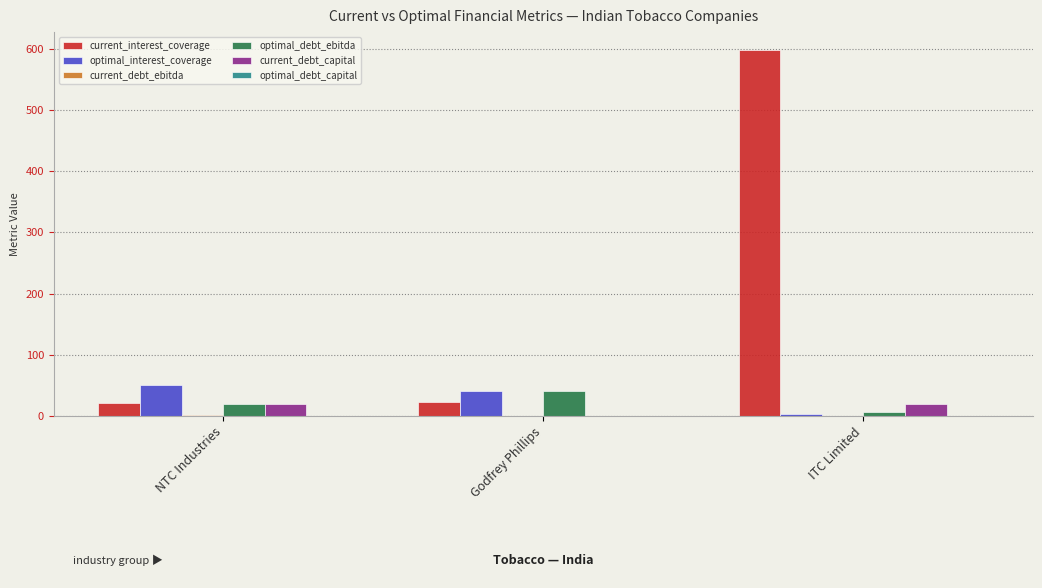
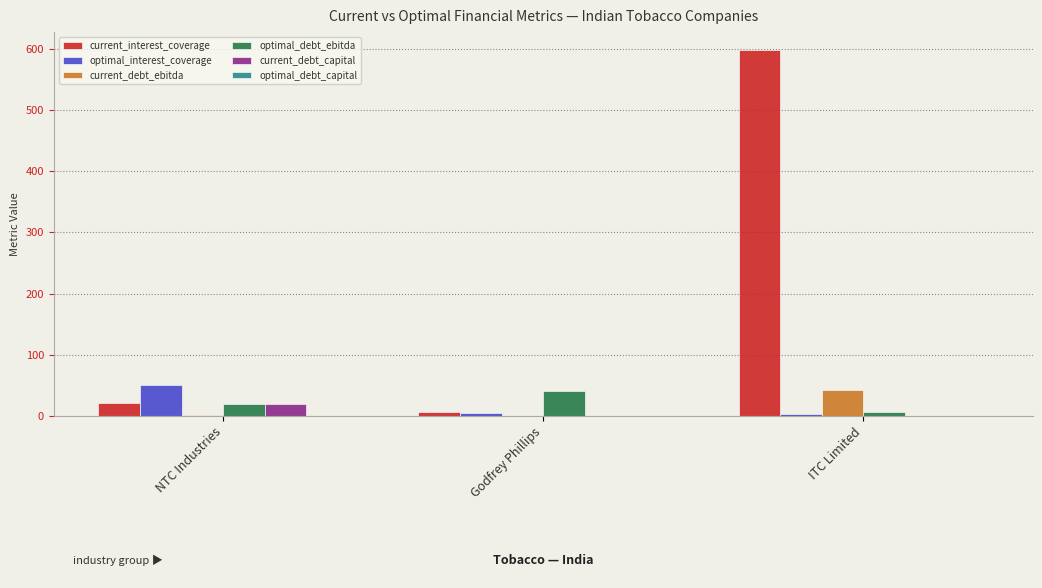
current_interest_coverage, Godfrey Phillips: 20 -> 10
optimal_interest_coverage, Godfrey Phillips: 40 -> 0
current_debt_ebitda, ITC Limited: 0 -> 40
current_debt_capital, ITC Limited: 20 -> 0
